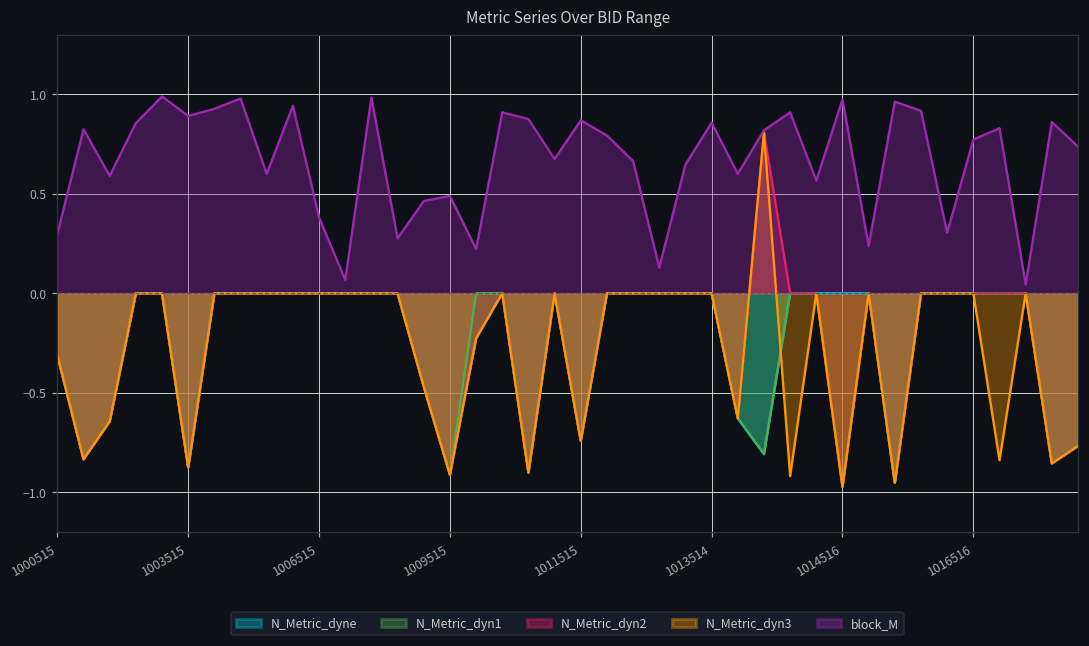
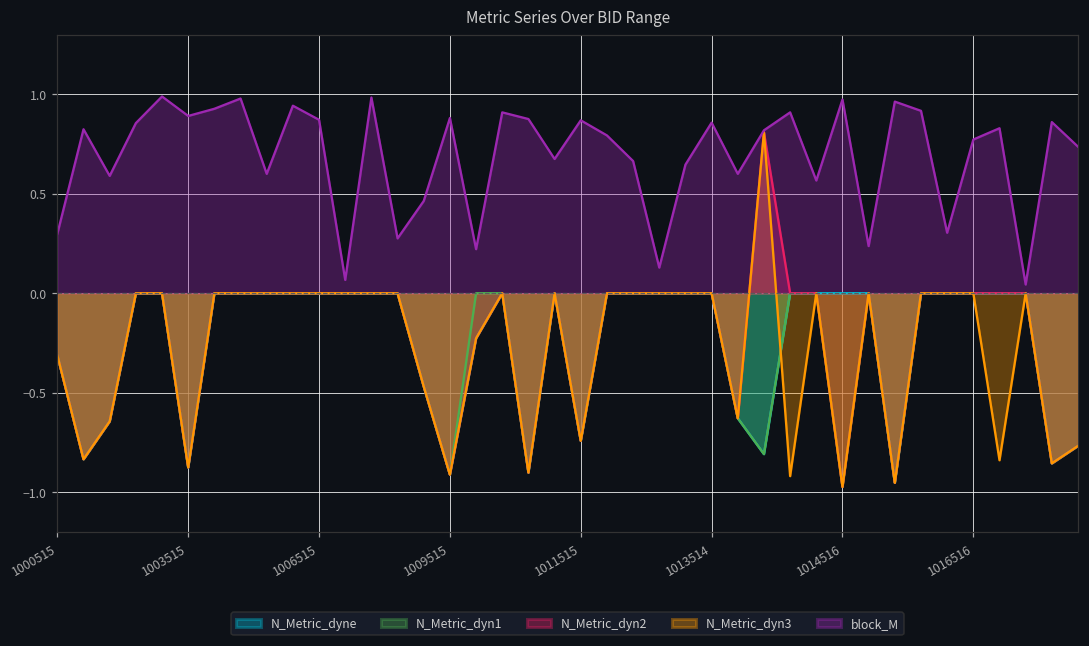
block_M, 1006515: 0.38 -> 0.87
block_M, 1009515: 0.49 -> 0.88
